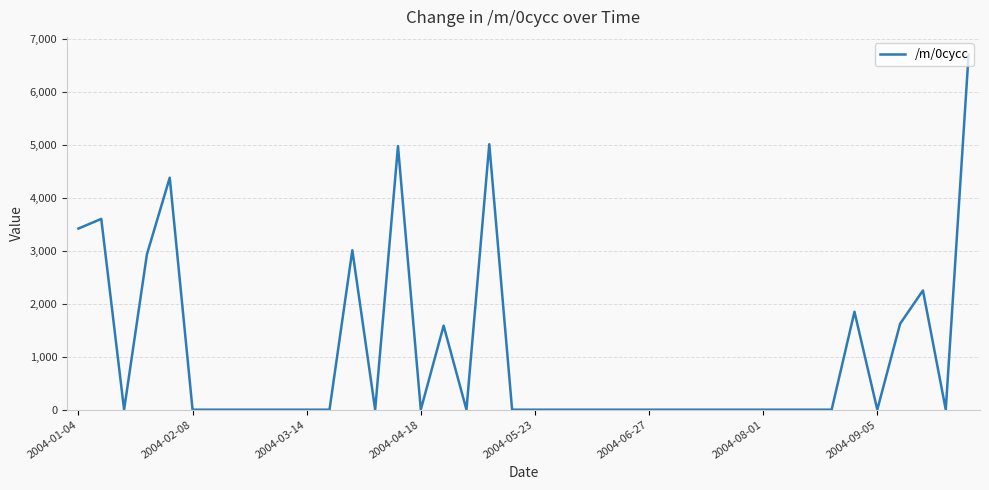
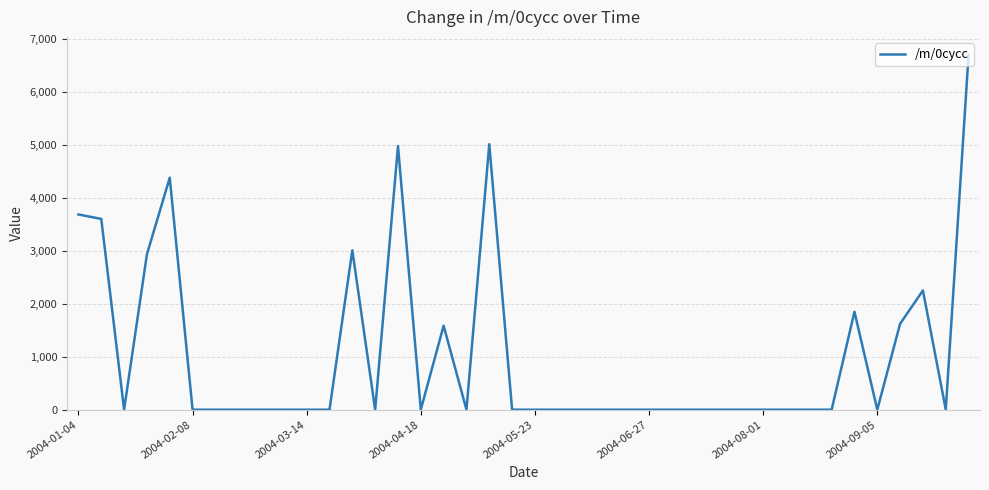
2004-01-04: 3,400 -> 3,700
